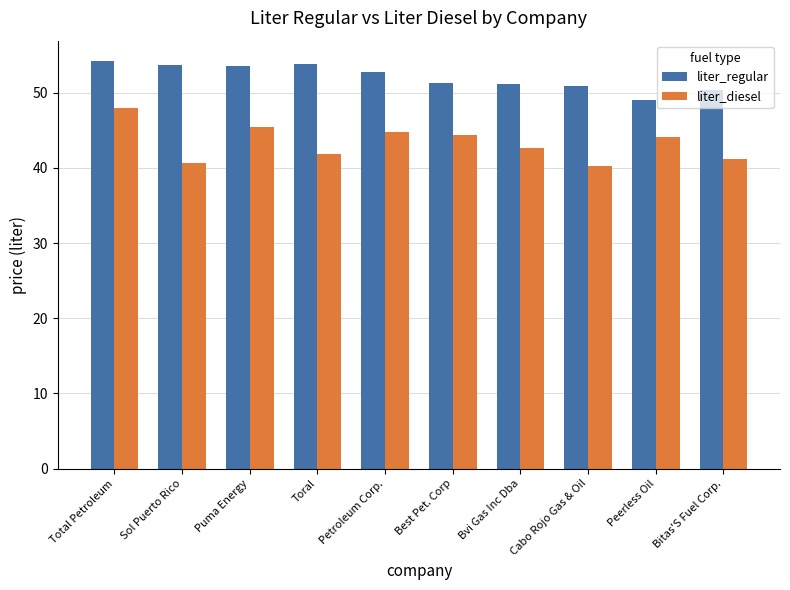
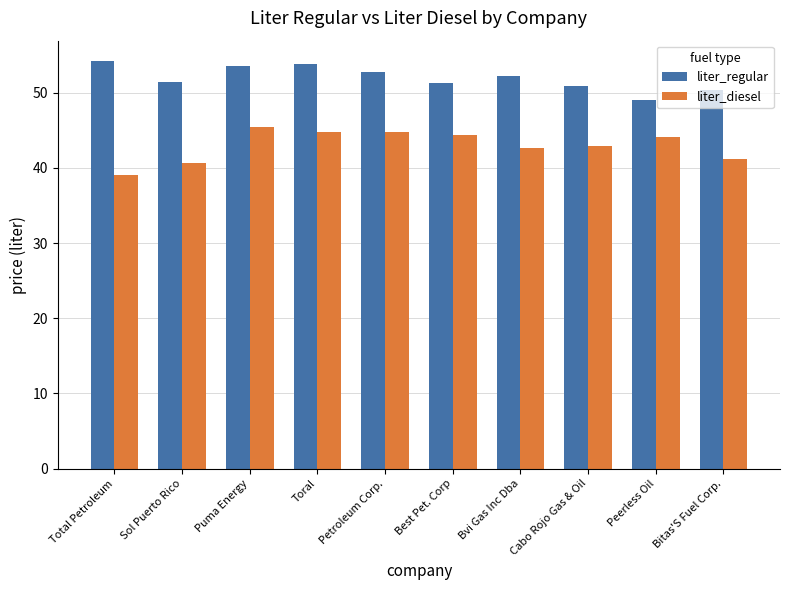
liter_diesel, Total Petroleum: 48 -> 39
liter_regular, Sol Puerto Rico: 54 -> 51
liter_diesel, Toral: 42 -> 45
liter_regular, Bvi Gas Inc Dba: 51 -> 52
liter_diesel, Cabo Rojo Gas & Oil: 40 -> 43
